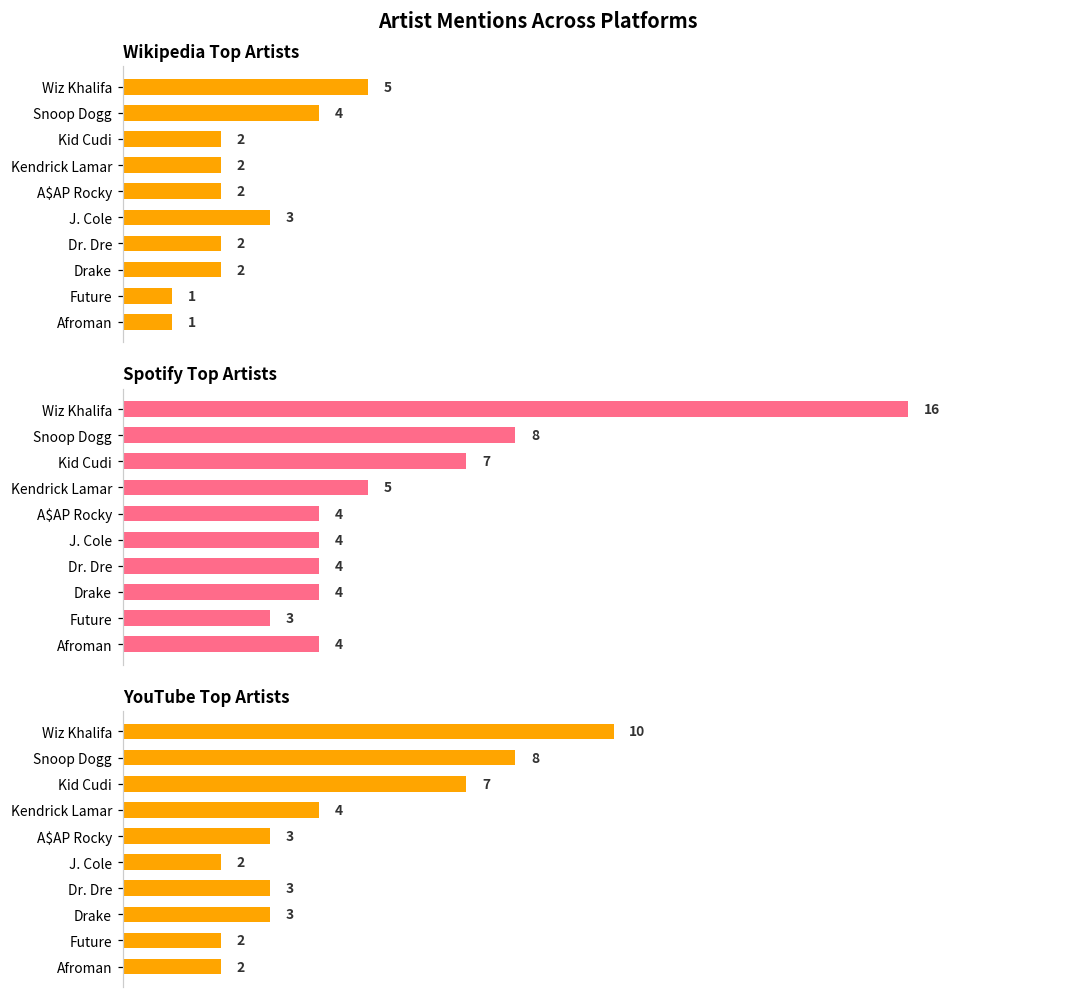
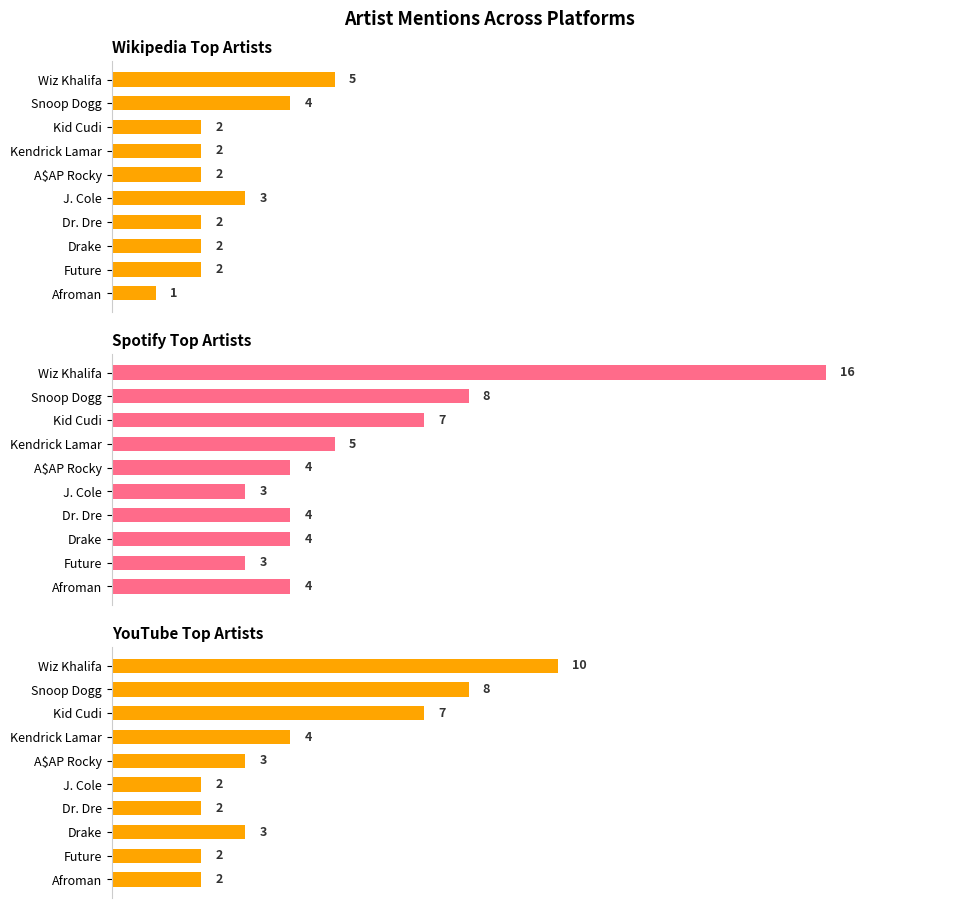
Wikipedia Top Artists, Future: 1 -> 2
Spotify Top Artists, J. Cole: 4 -> 3
YouTube Top Artists, Dr. Dre: 3 -> 2
